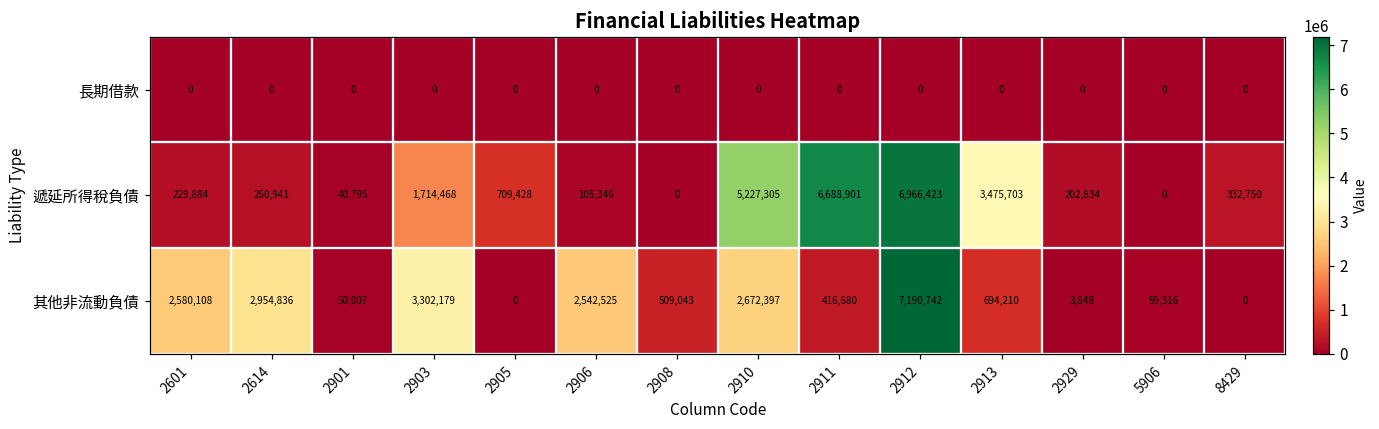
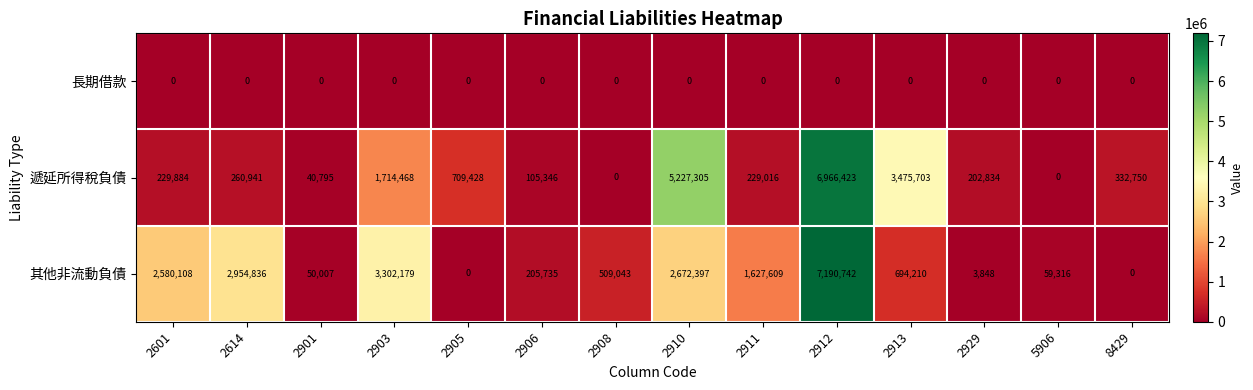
遞延所得稅負債, 2911: 6,688,901 -> 229,016
其他非流動負債, 2906: 2,542,525 -> 205,735
其他非流動負債, 2911: 416,680 -> 1,627,609
